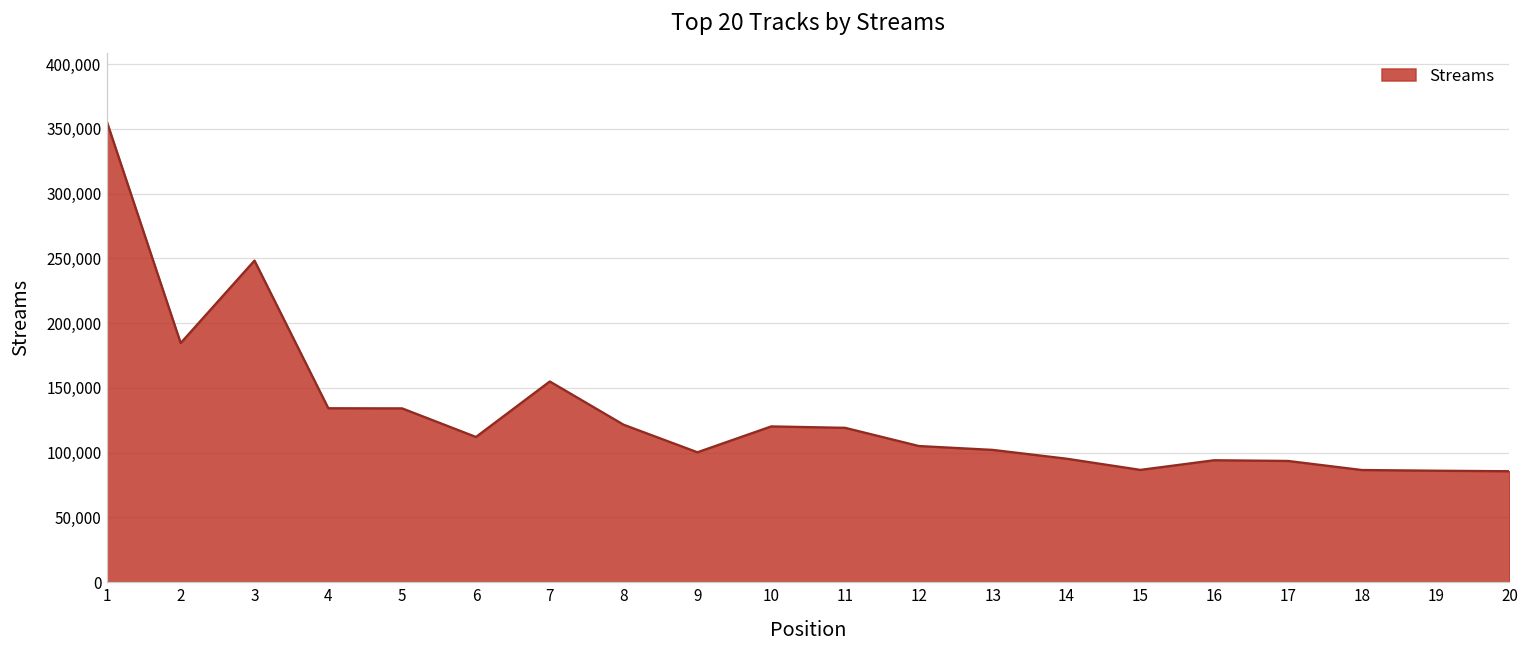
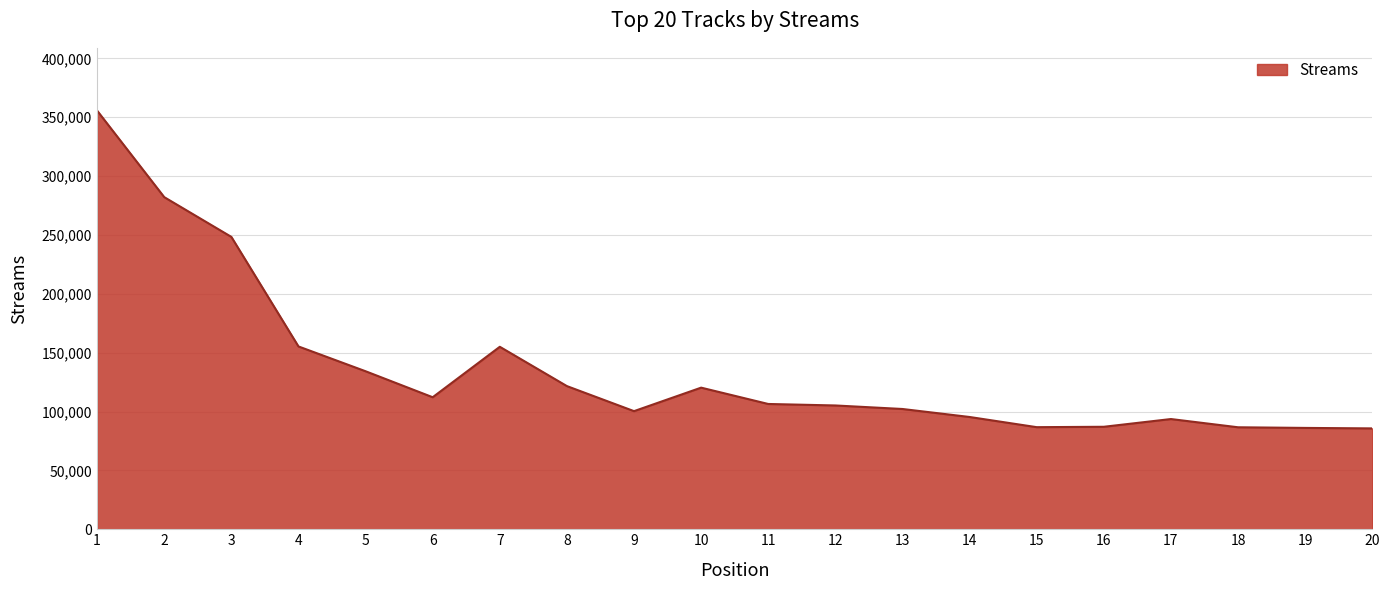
2: 185,000 -> 282,000
4: 134,000 -> 155,000
11: 119,000 -> 106,000
16: 94,000 -> 87,000
